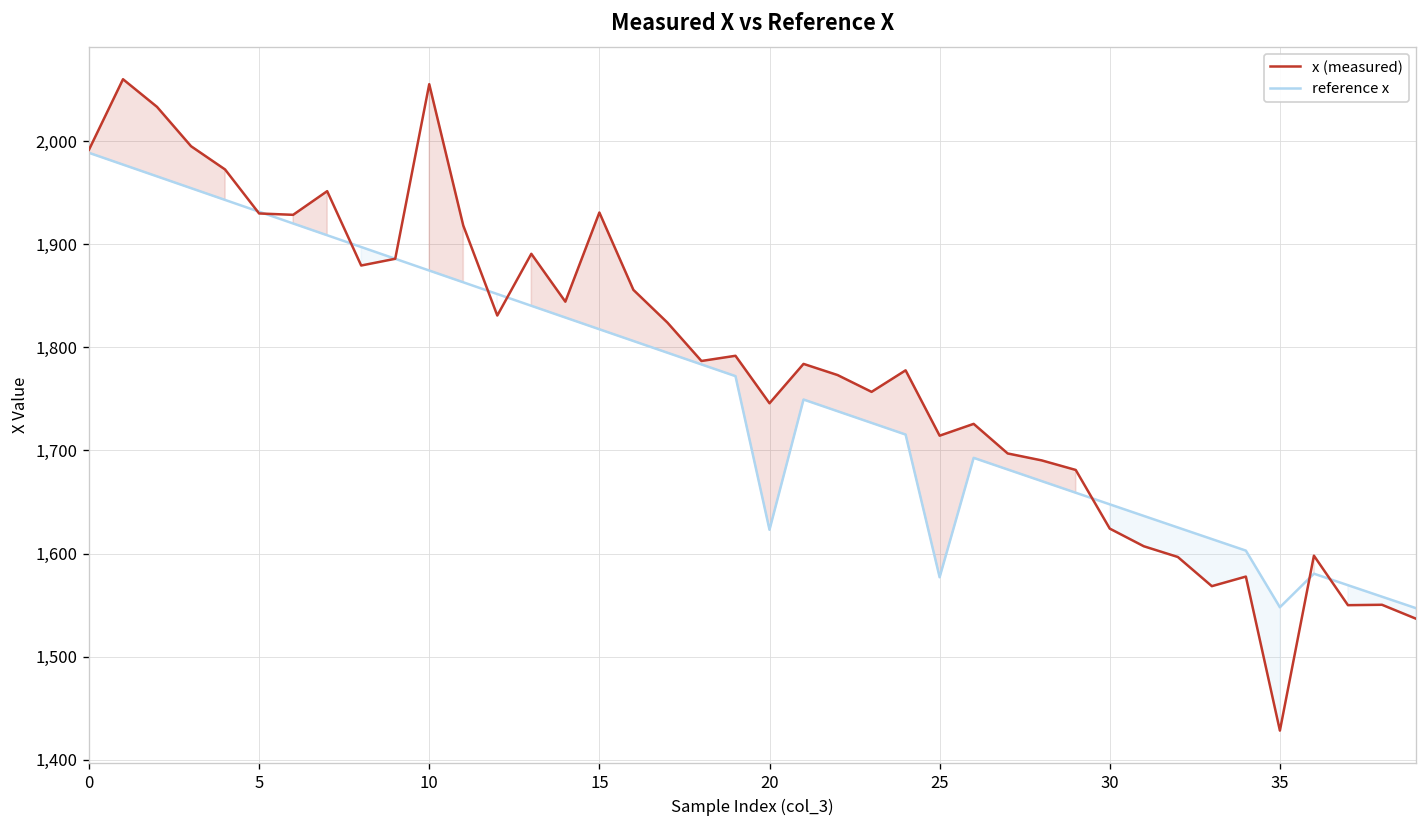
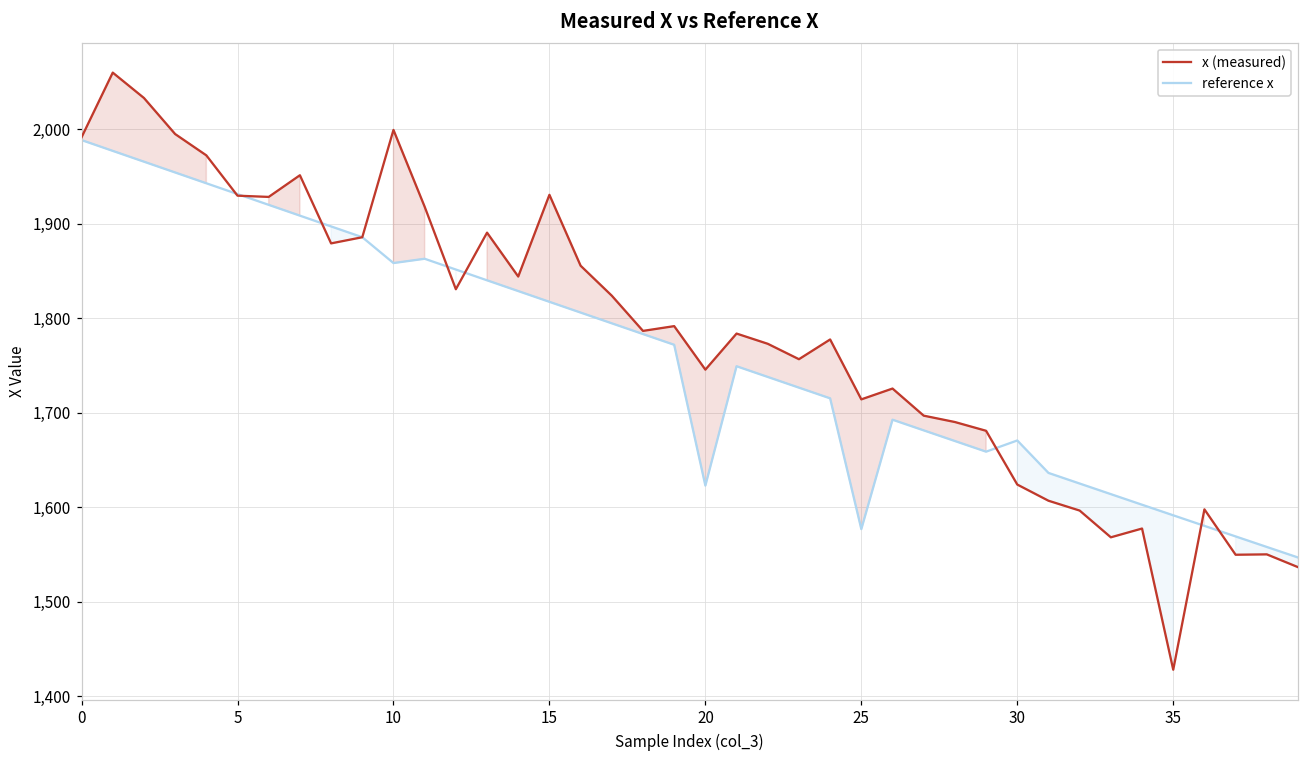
x (measured), 10: 2,060 -> 2,000
reference x, 10: 1,870 -> 1,860
reference x, 30: 1,650 -> 1,670
reference x, 35: 1,550 -> 1,590
